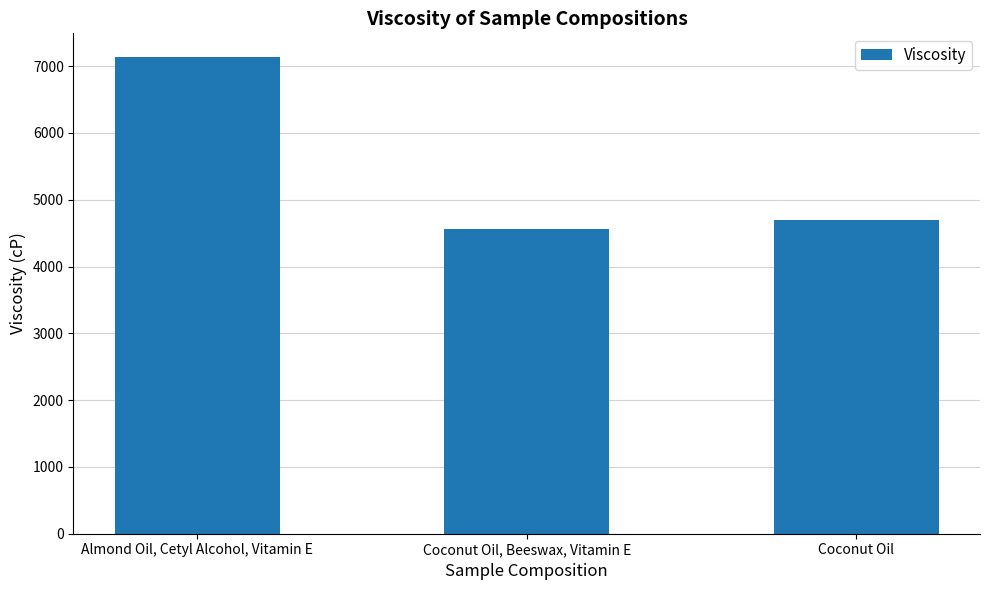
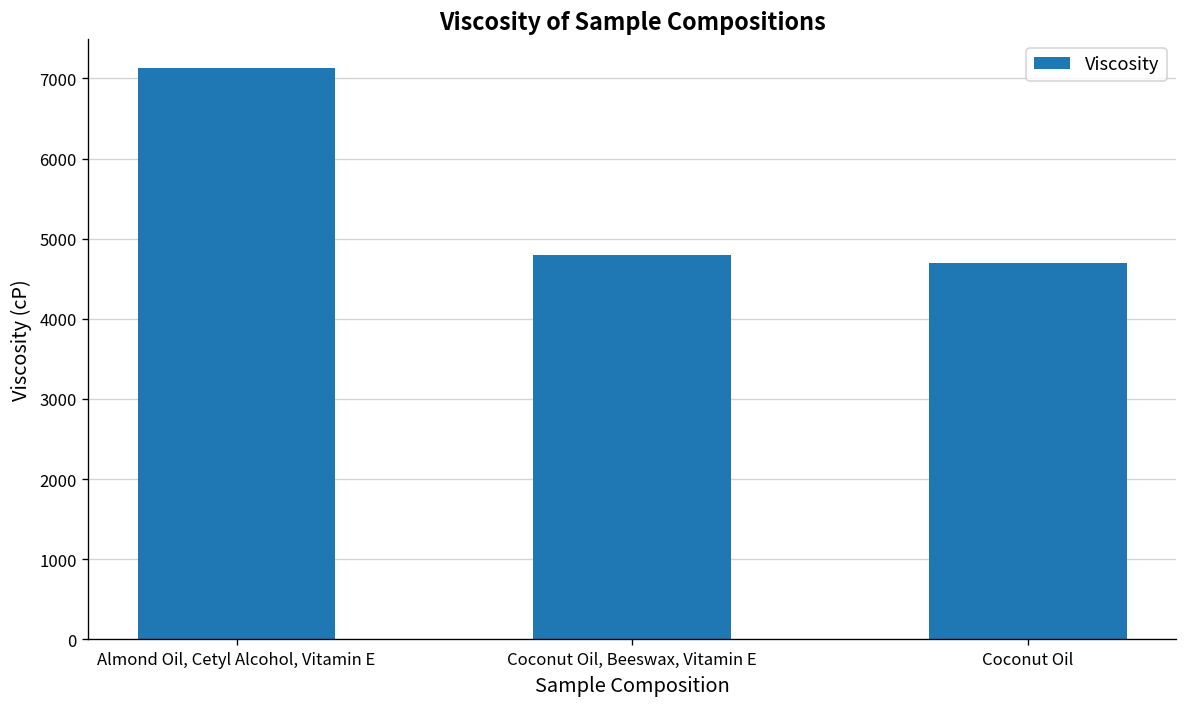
Coconut Oil, Beeswax, Vitamin E: 4600 -> 4800
